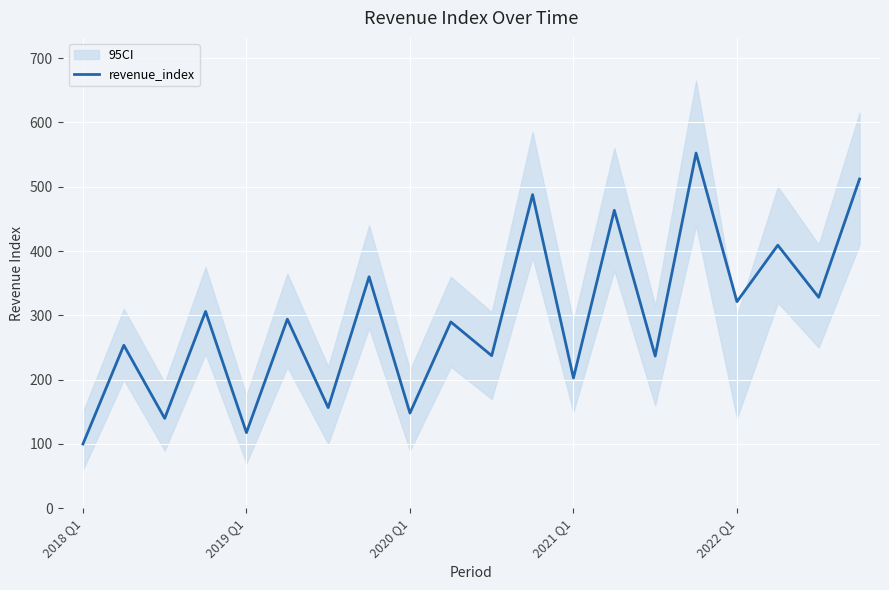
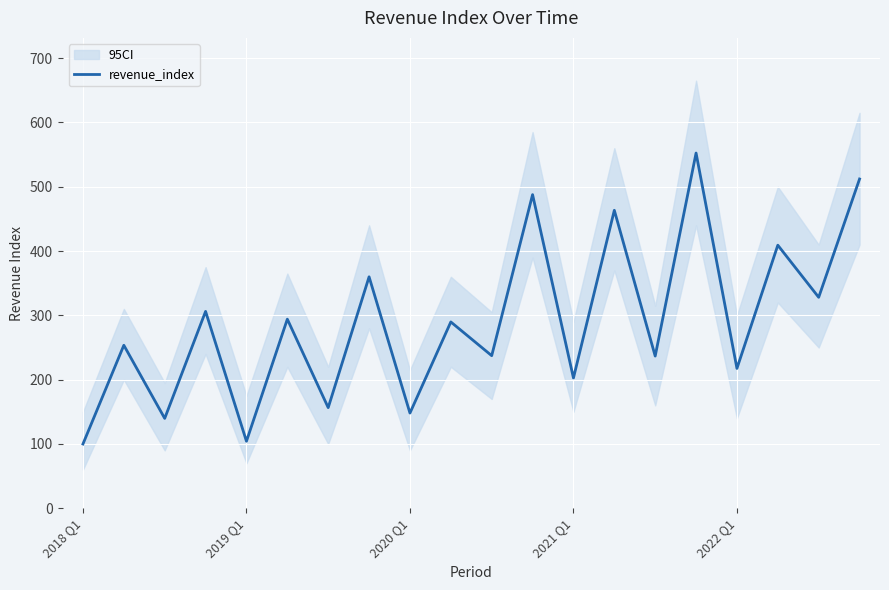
revenue_index, 2019 Q1: 120 -> 100
revenue_index, 2022 Q1: 320 -> 220
